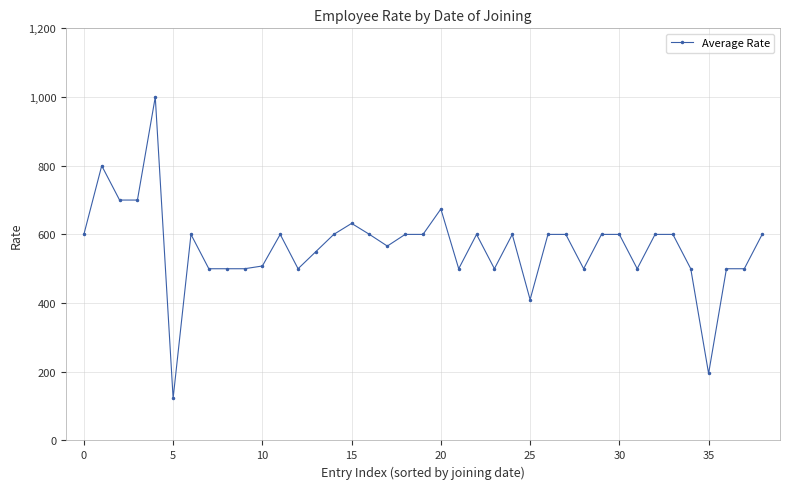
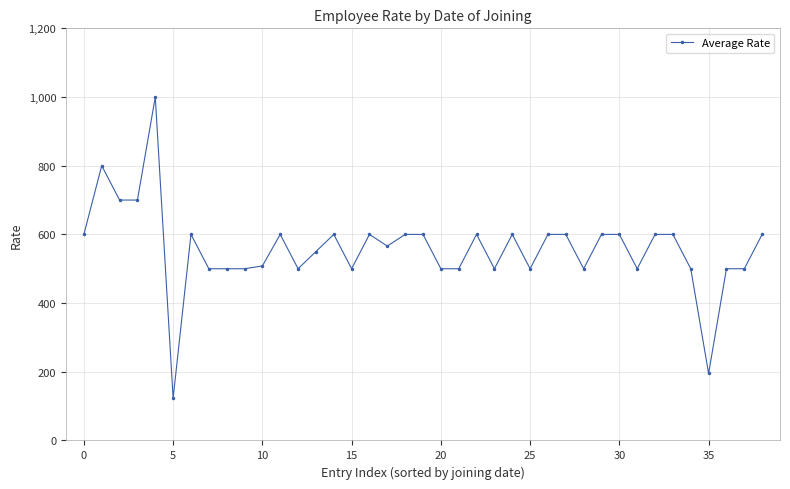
15: 630 -> 500
20: 670 -> 500
25: 410 -> 500
